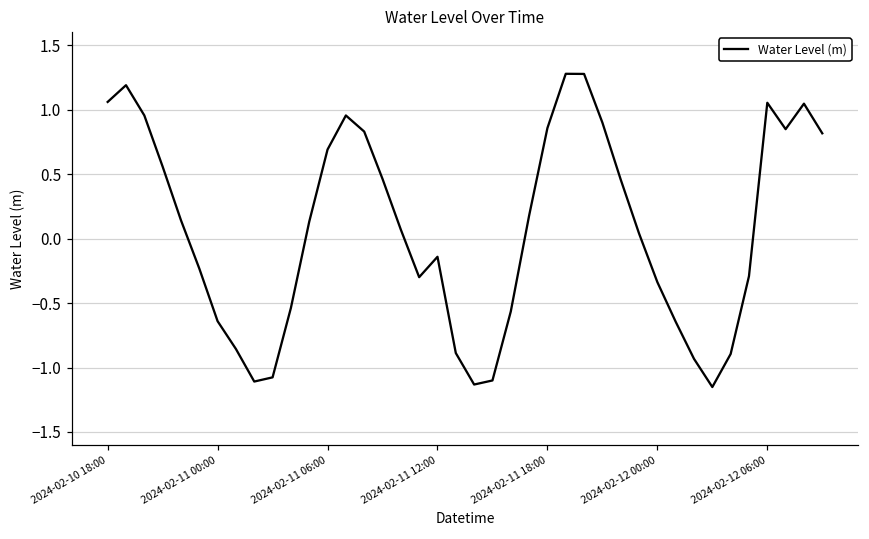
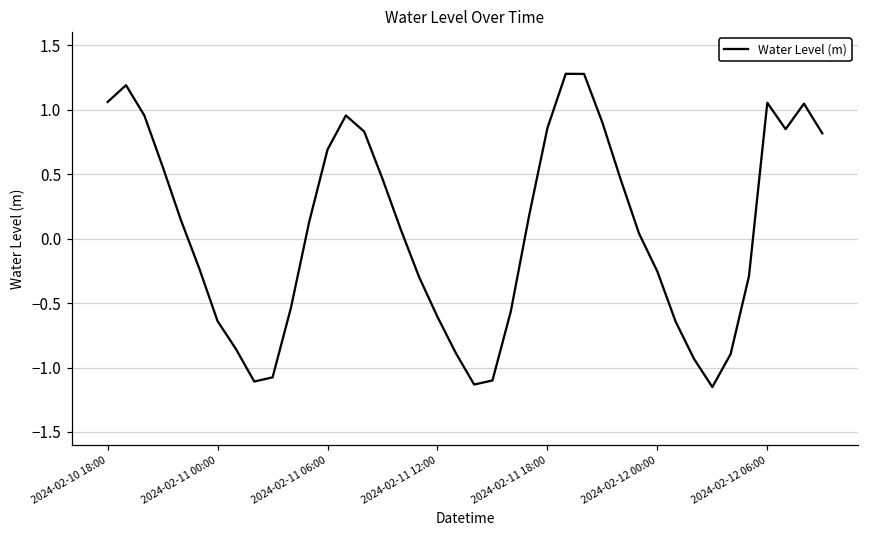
2024-02-11 12:00: -0.14 -> -0.61
2024-02-12 00:00: -0.34 -> -0.26
